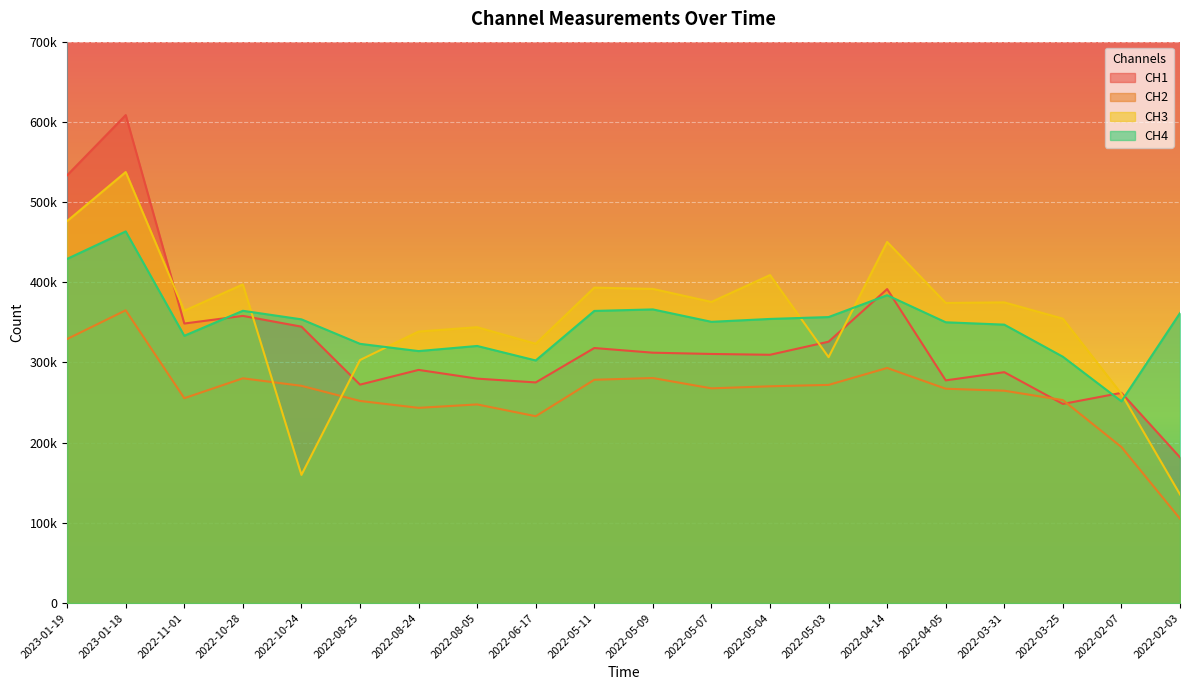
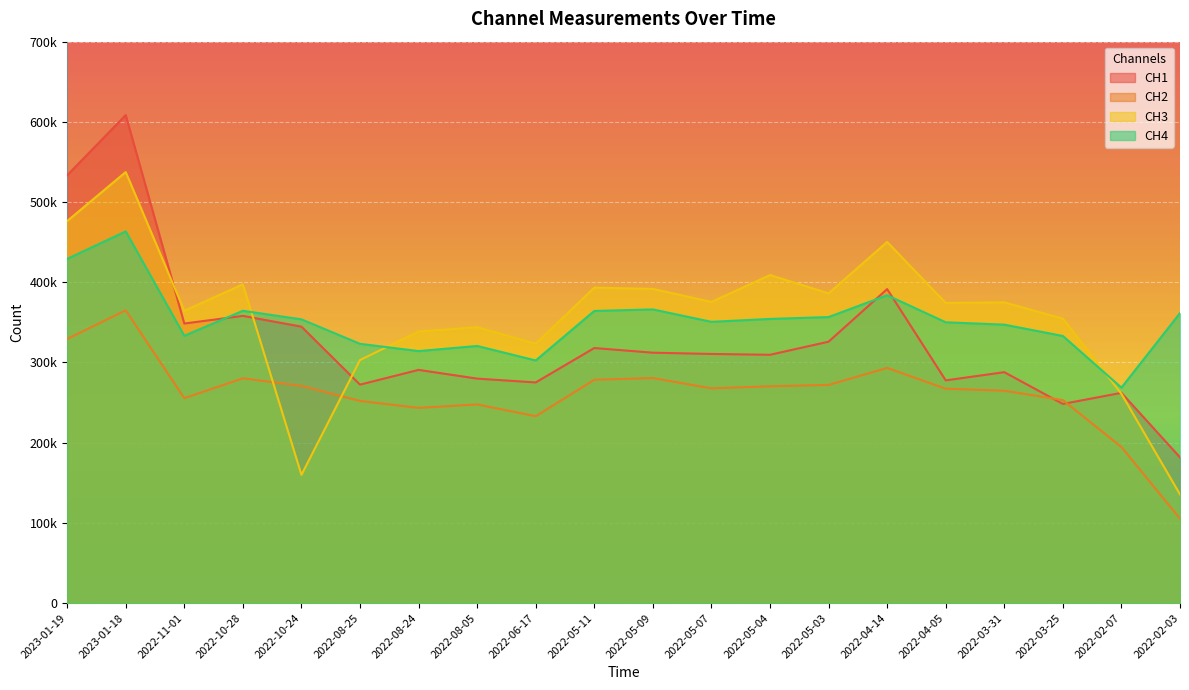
CH3, 2022-05-03: 310000 -> 390000
CH4, 2022-03-25: 310000 -> 330000
CH4, 2022-02-07: 250000 -> 270000
